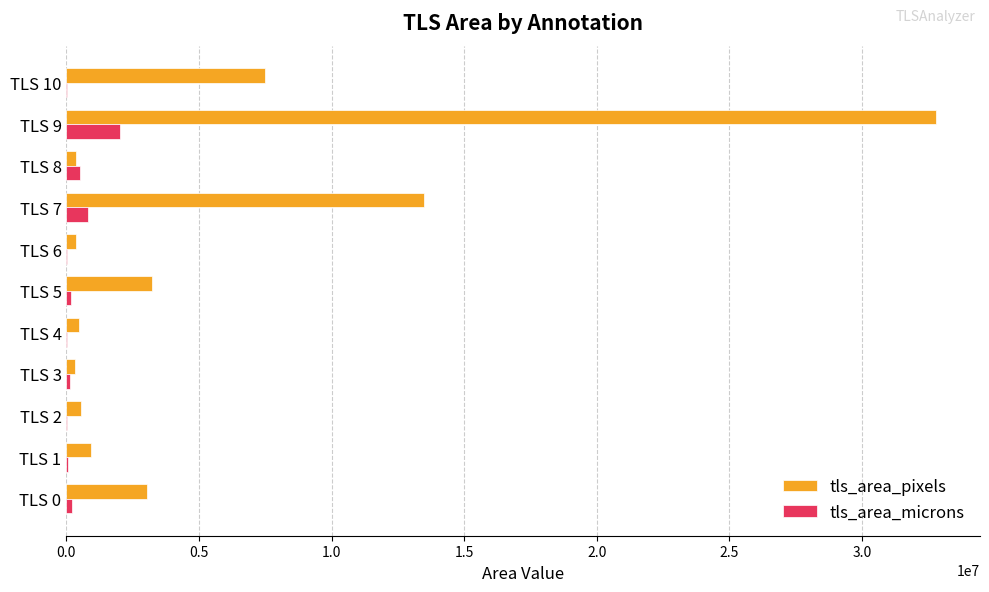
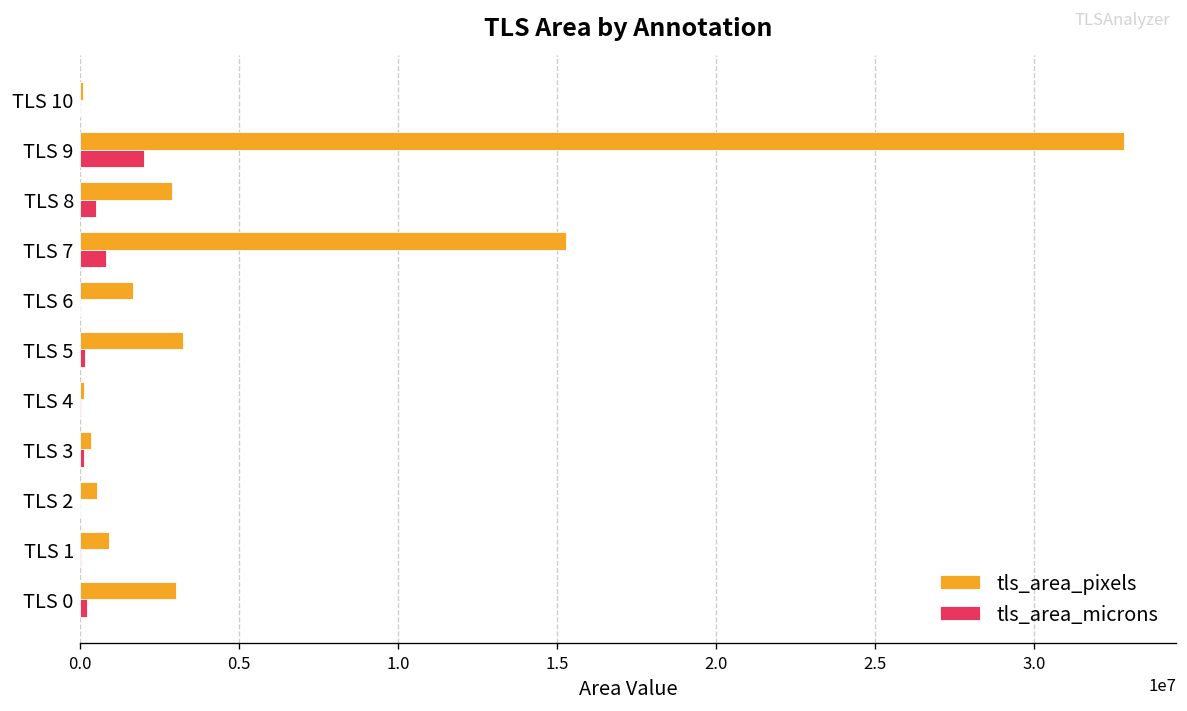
tls_area_pixels, TLS 10: 7500000 -> 100000
tls_area_pixels, TLS 8: 400000 -> 2900000
tls_area_pixels, TLS 7: 13500000 -> 15300000
tls_area_pixels, TLS 6: 400000 -> 1700000
tls_area_pixels, TLS 4: 500000 -> 200000
